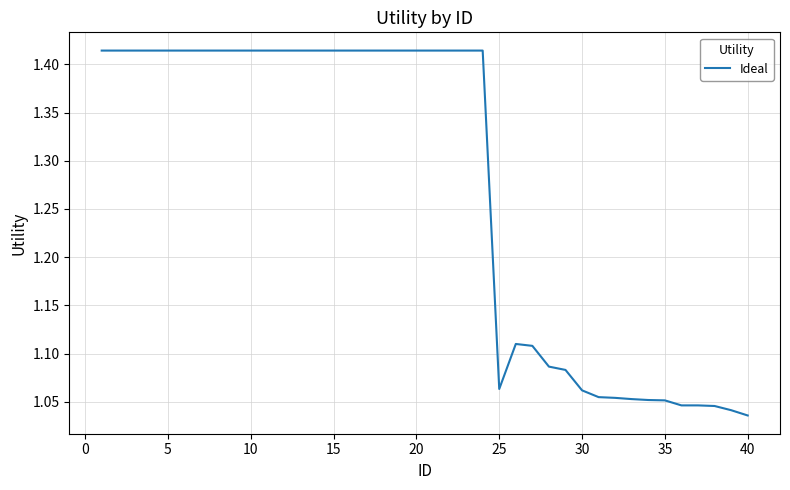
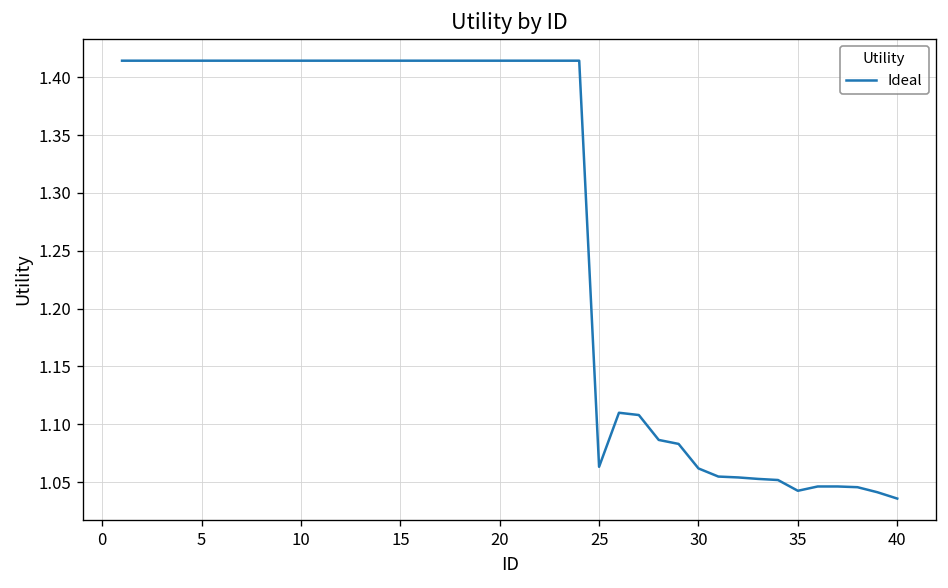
35: 1.05 -> 1.04
